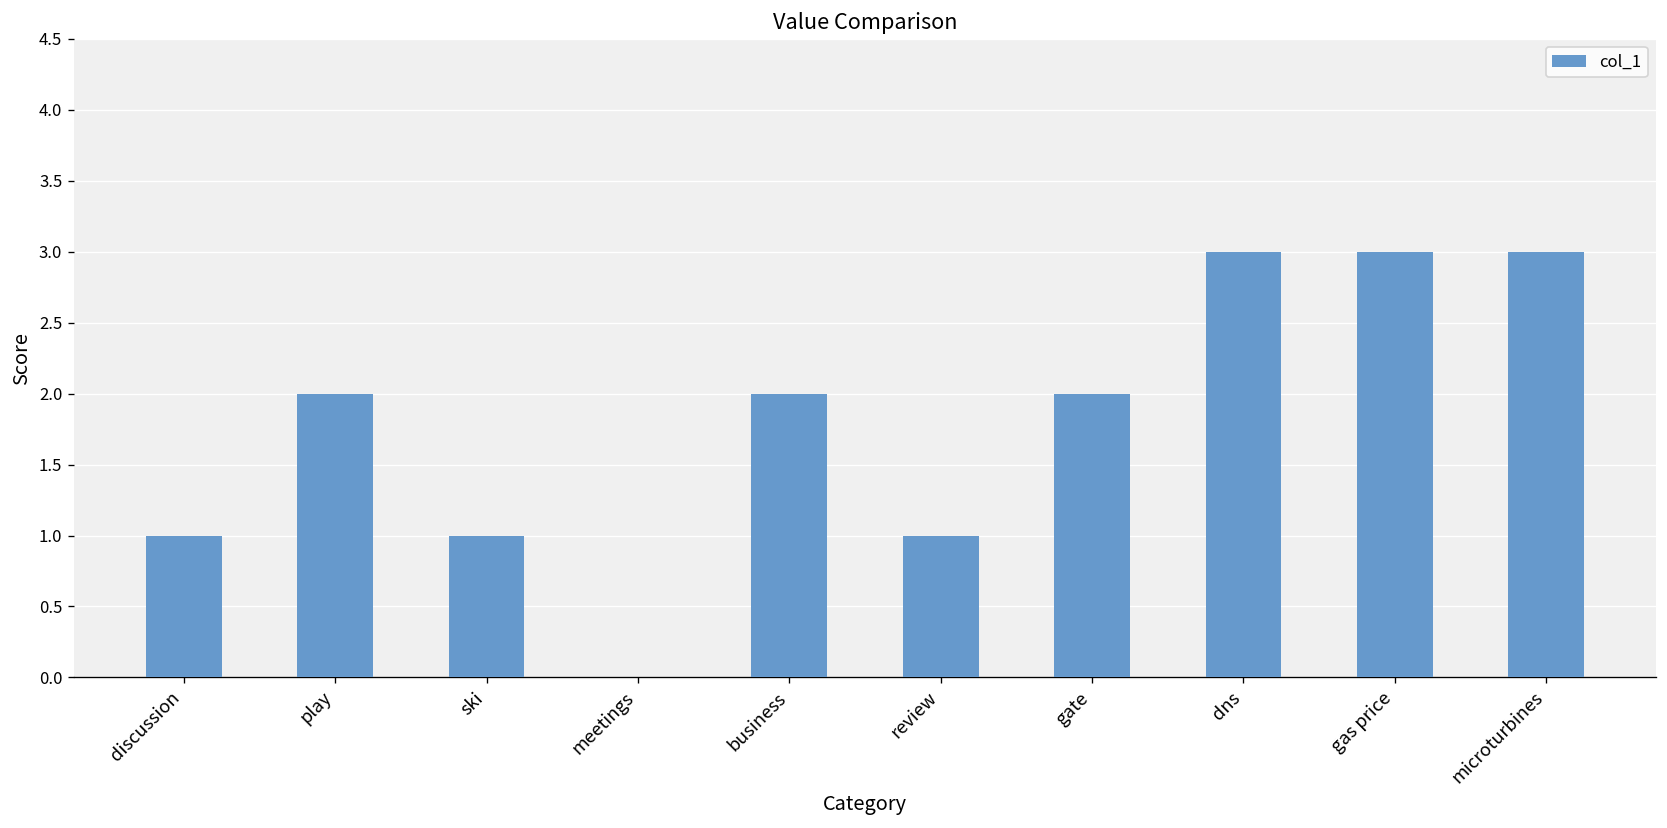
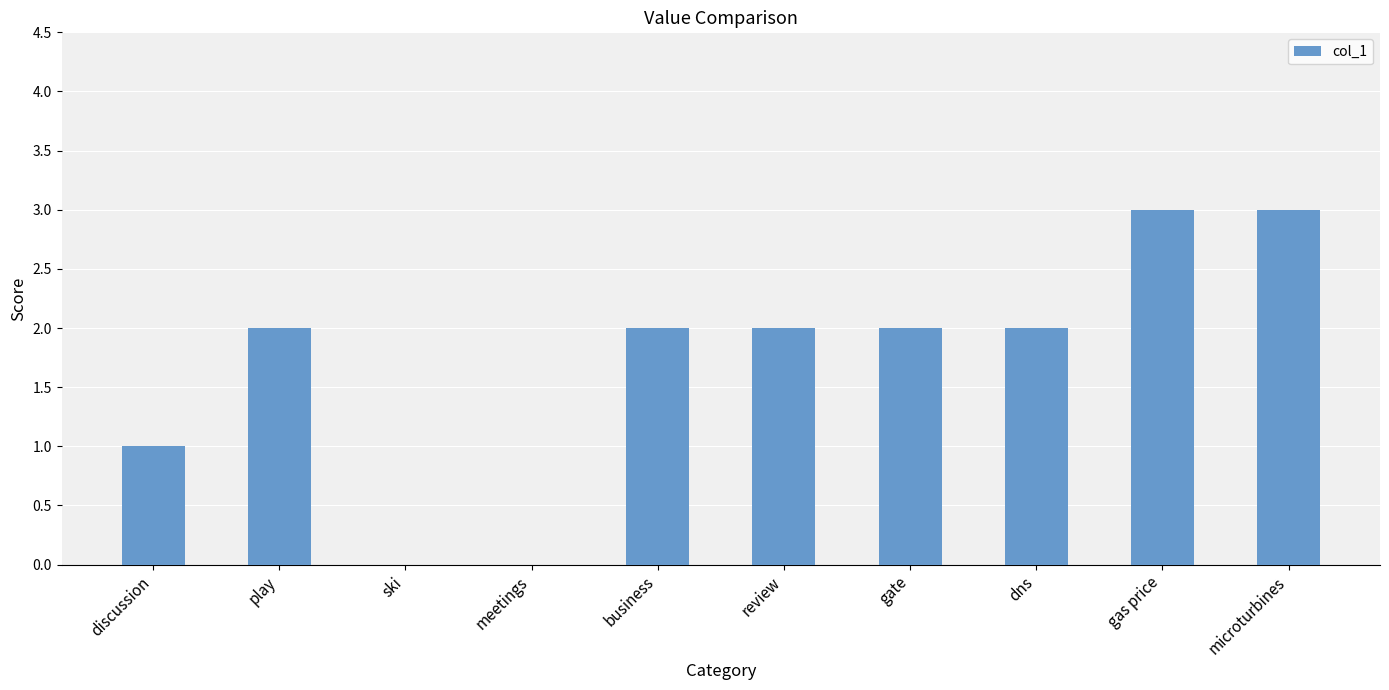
ski: 1 -> 0
review: 1 -> 2
dns: 3 -> 2
